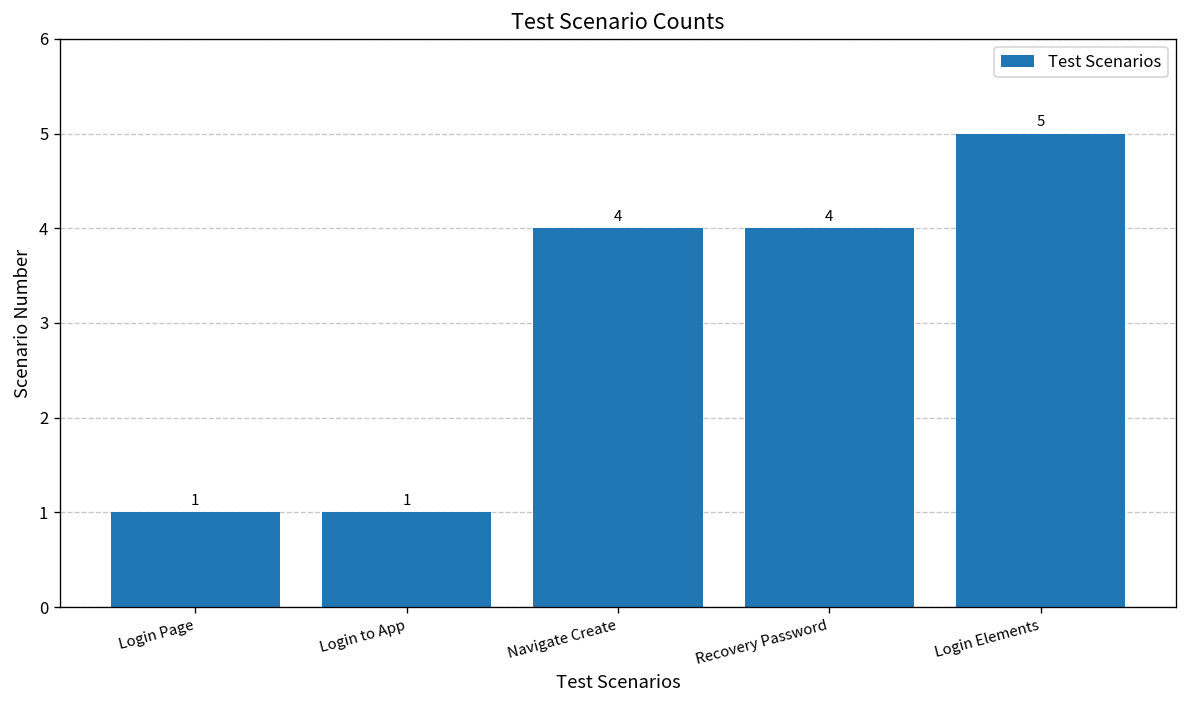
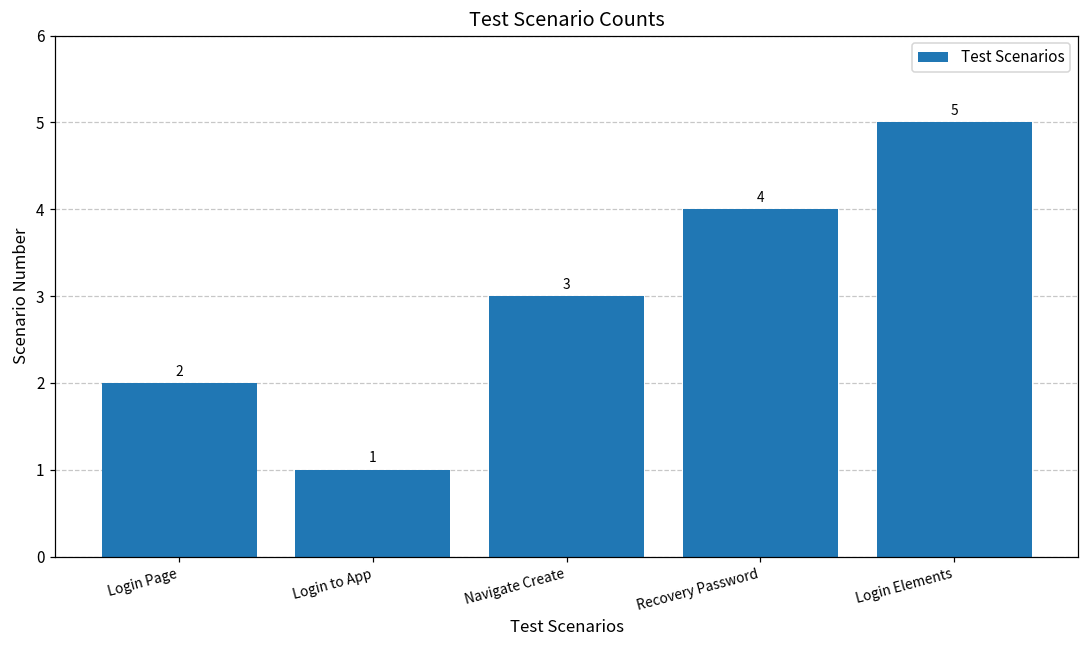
Login Page: 1 -> 2
Navigate Create: 4 -> 3
